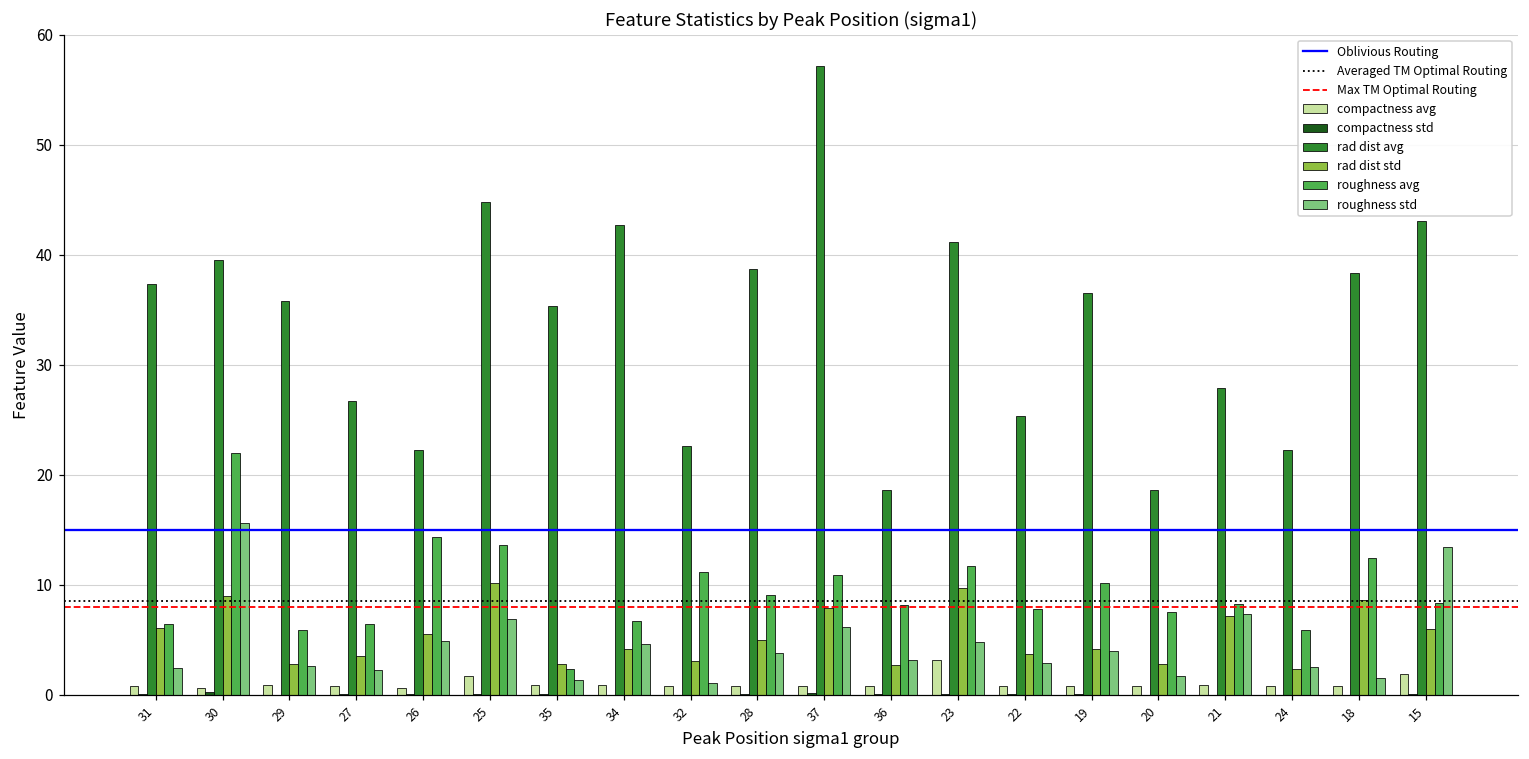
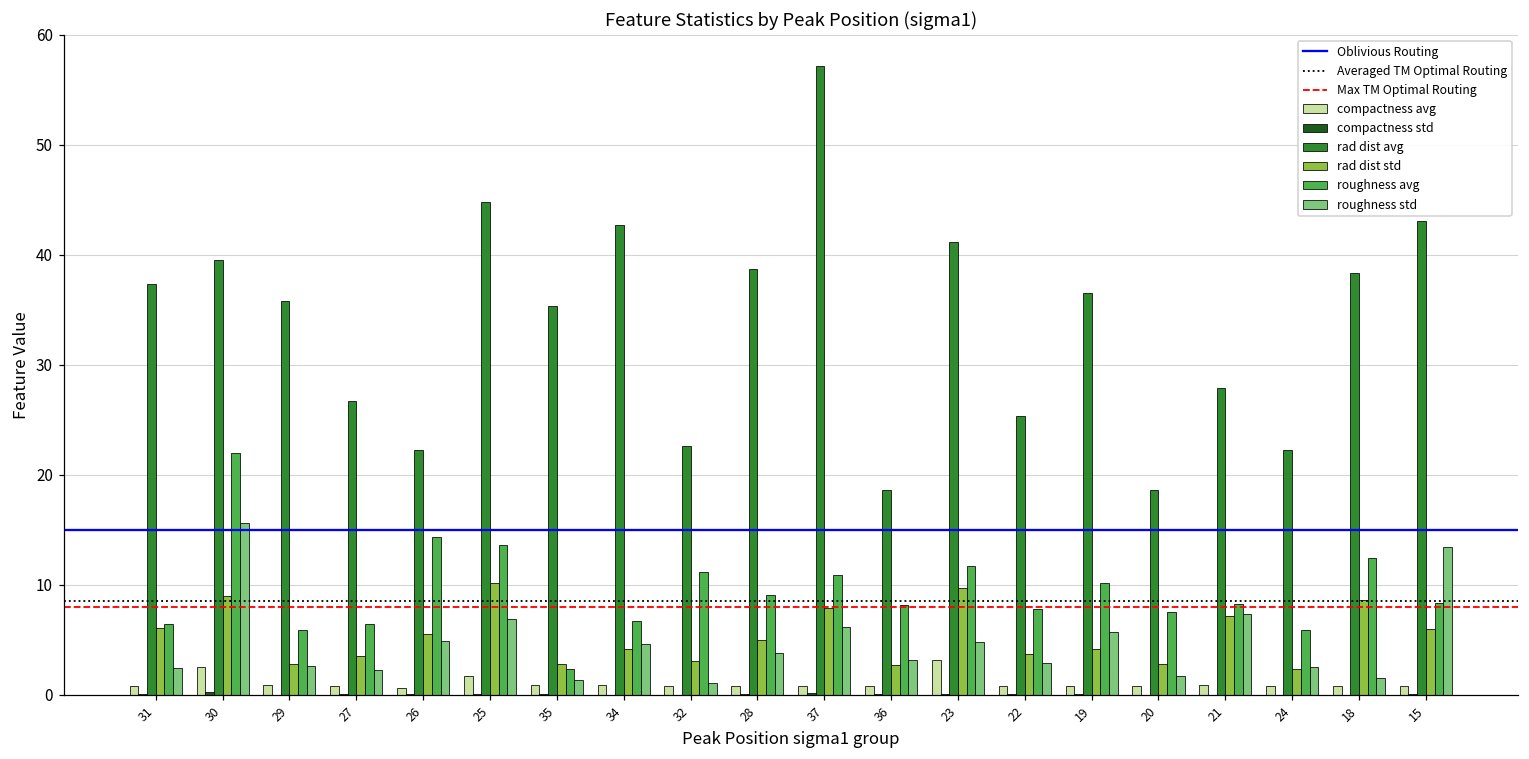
compactness avg, 30: 0.6 -> 2.6
roughness std, 19: 4.0 -> 5.7
compactness avg, 15: 1.9 -> 0.8
